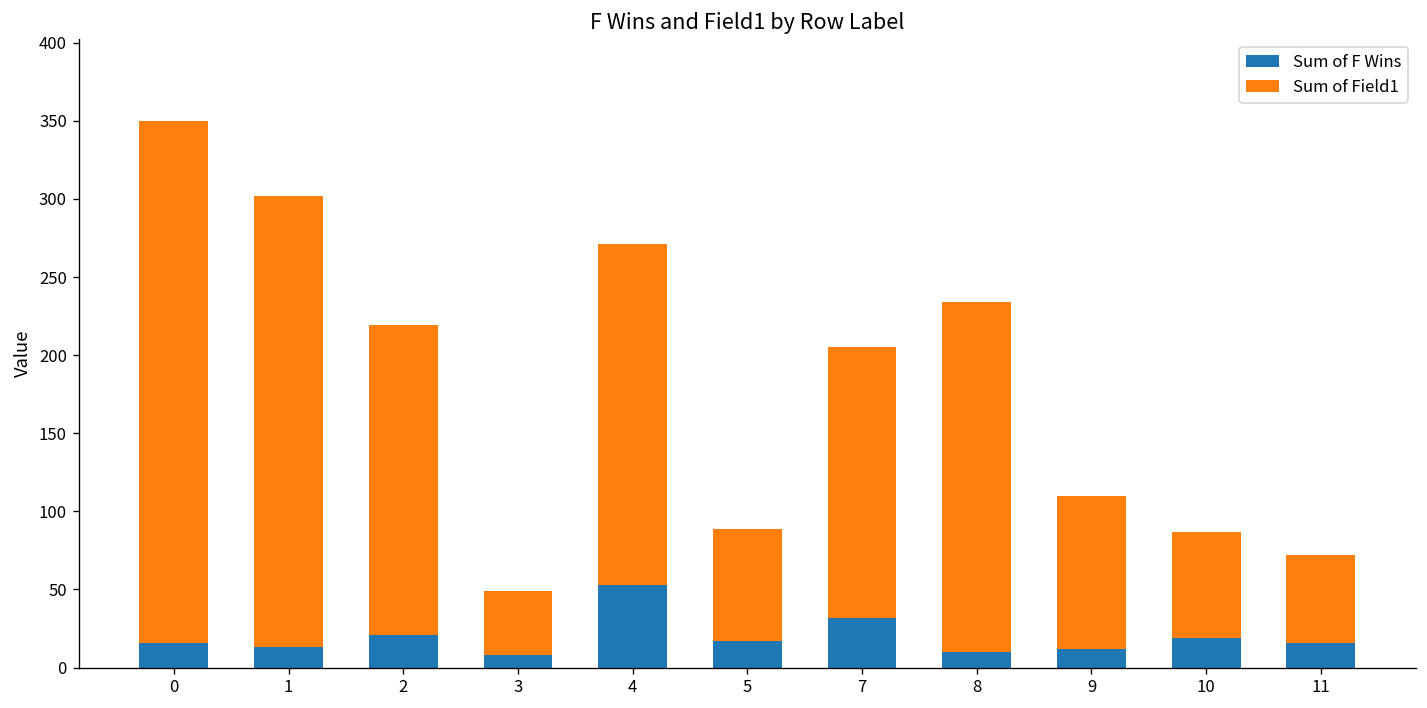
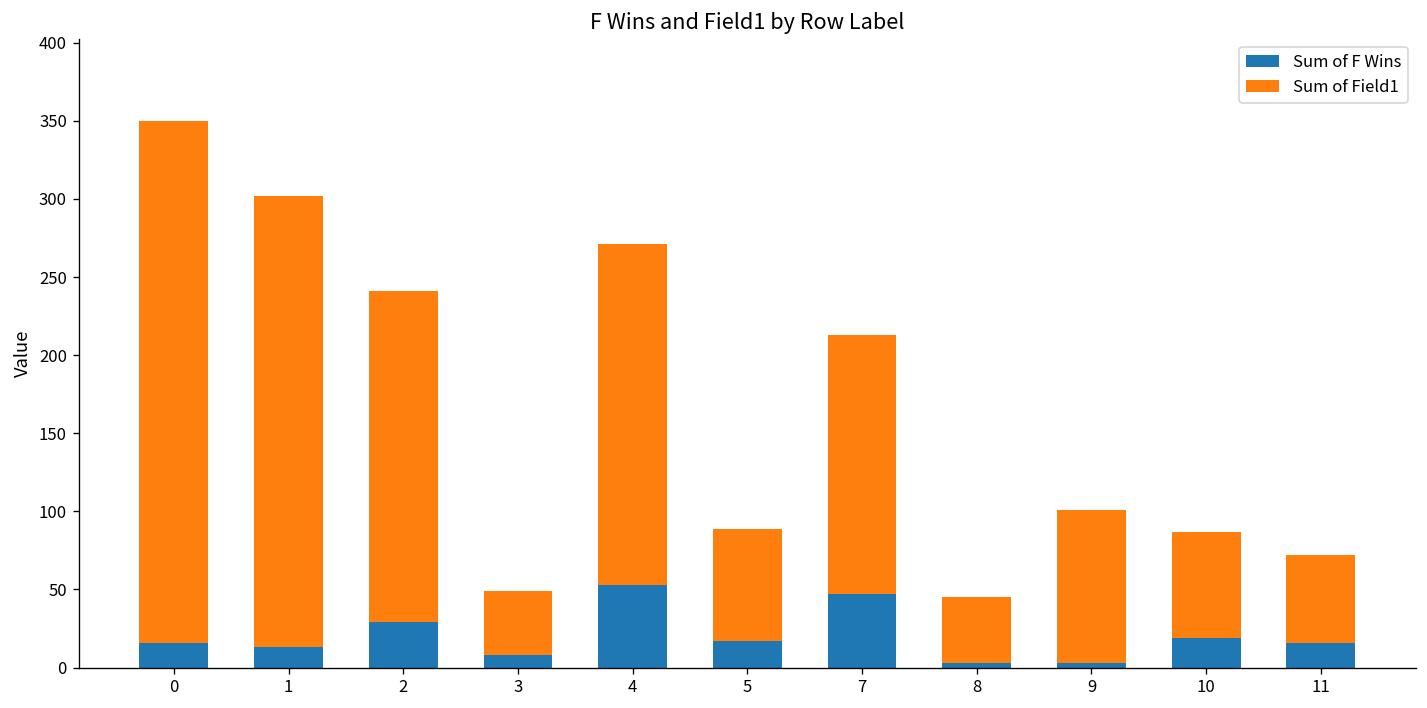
Sum of F Wins, 2: 21 -> 29
Sum of Field1, 2: 198 -> 212
Sum of F Wins, 7: 32 -> 47
Sum of Field1, 7: 173 -> 166
Sum of F Wins, 8: 10 -> 3
Sum of Field1, 8: 224 -> 42
Sum of F Wins, 9: 12 -> 3
